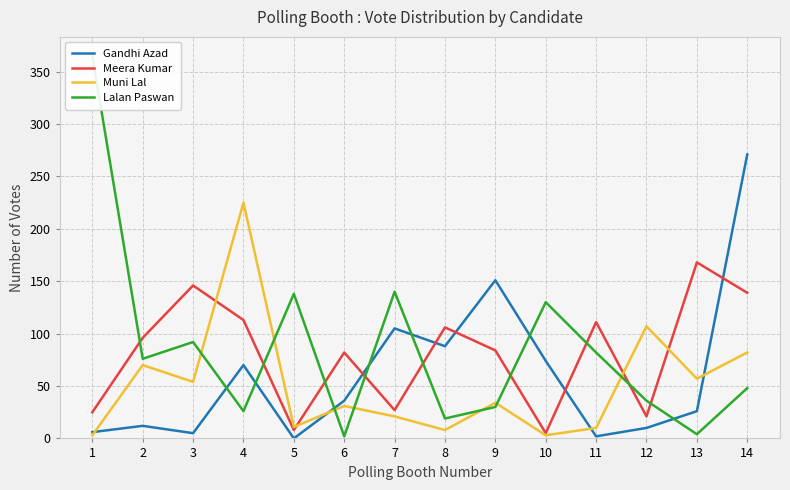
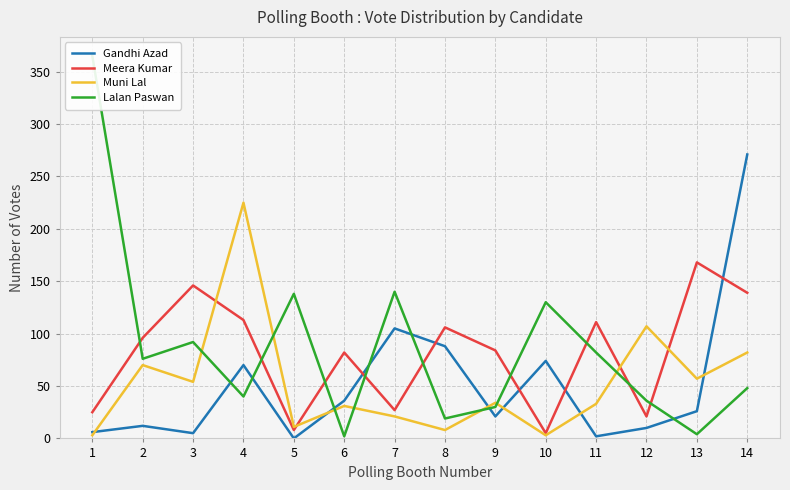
Lalan Paswan, 4: 26 -> 40
Gandhi Azad, 9: 151 -> 21
Muni Lal, 11: 10 -> 33
